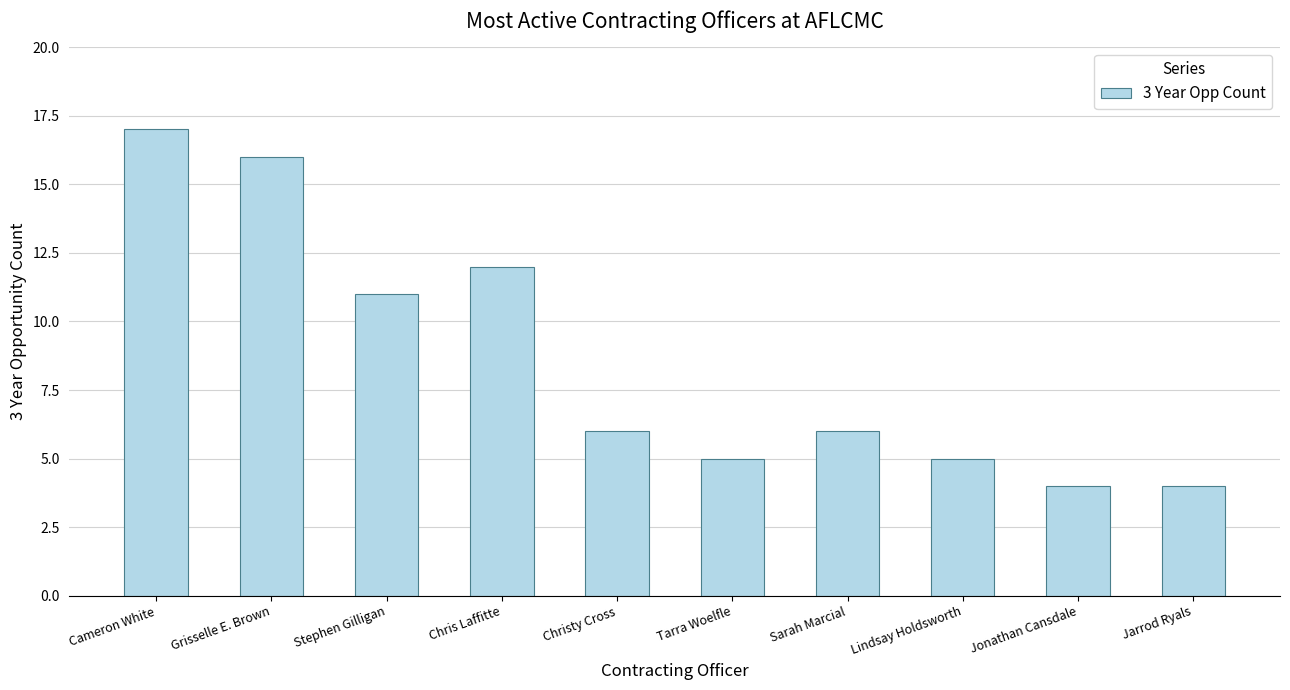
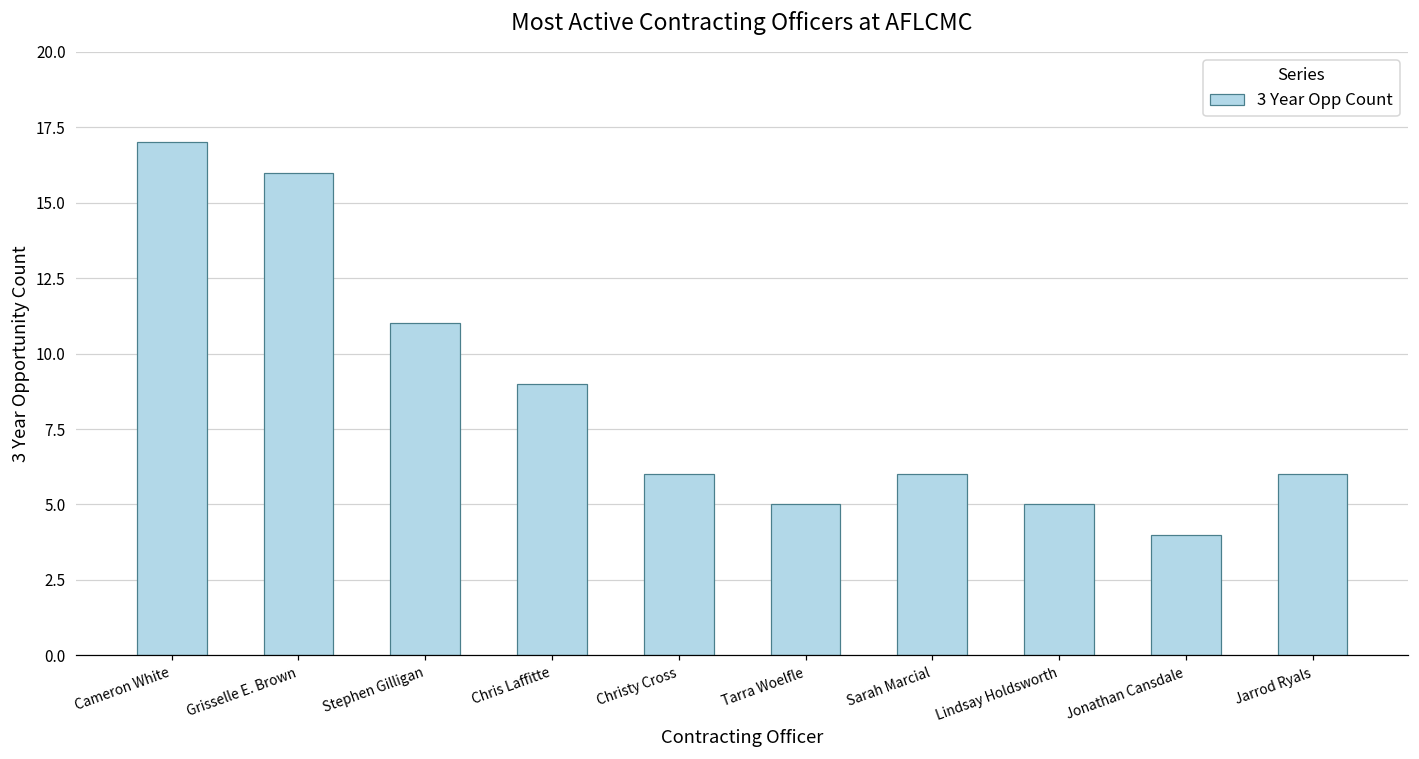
Chris Laffitte: 12 -> 9
Jarrod Ryals: 4 -> 6
